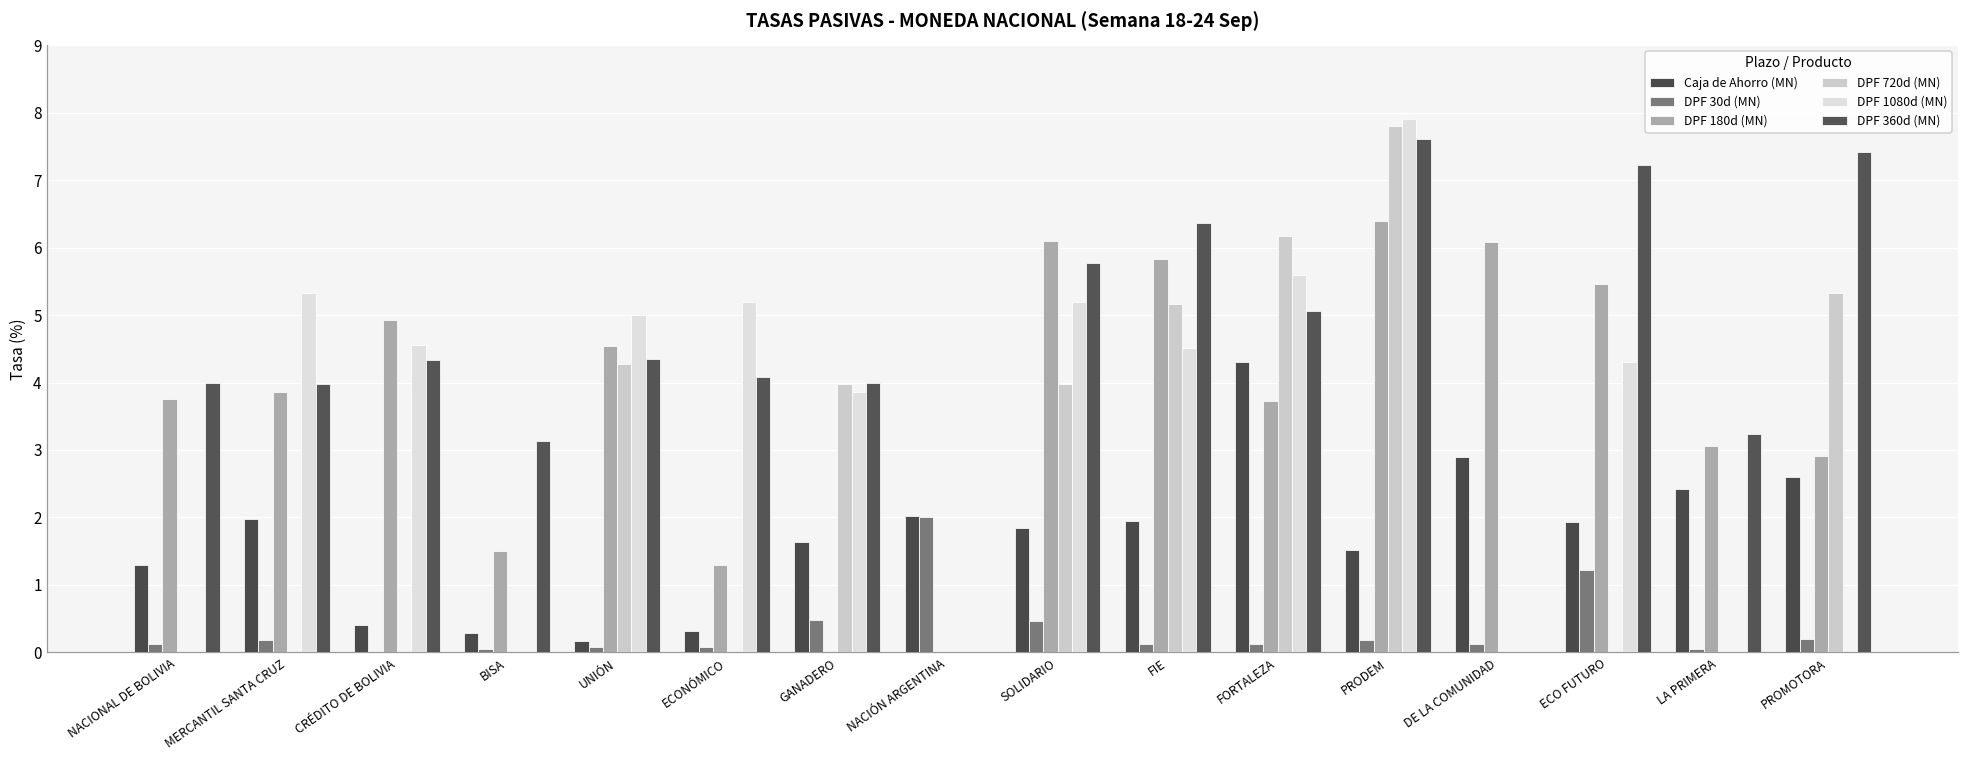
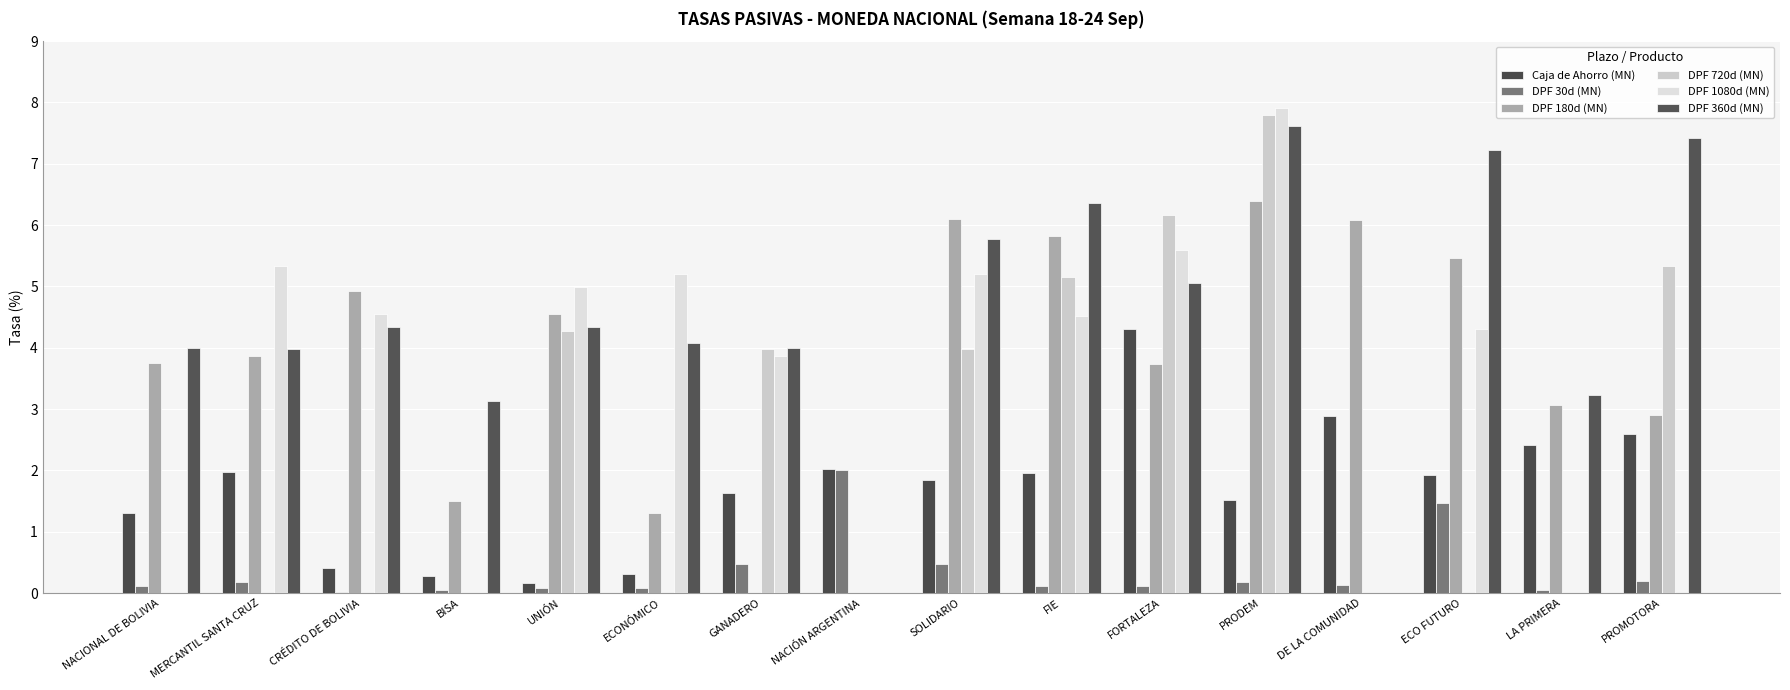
DPF 30d (MN), ECO FUTURO: 1.2 -> 1.5
